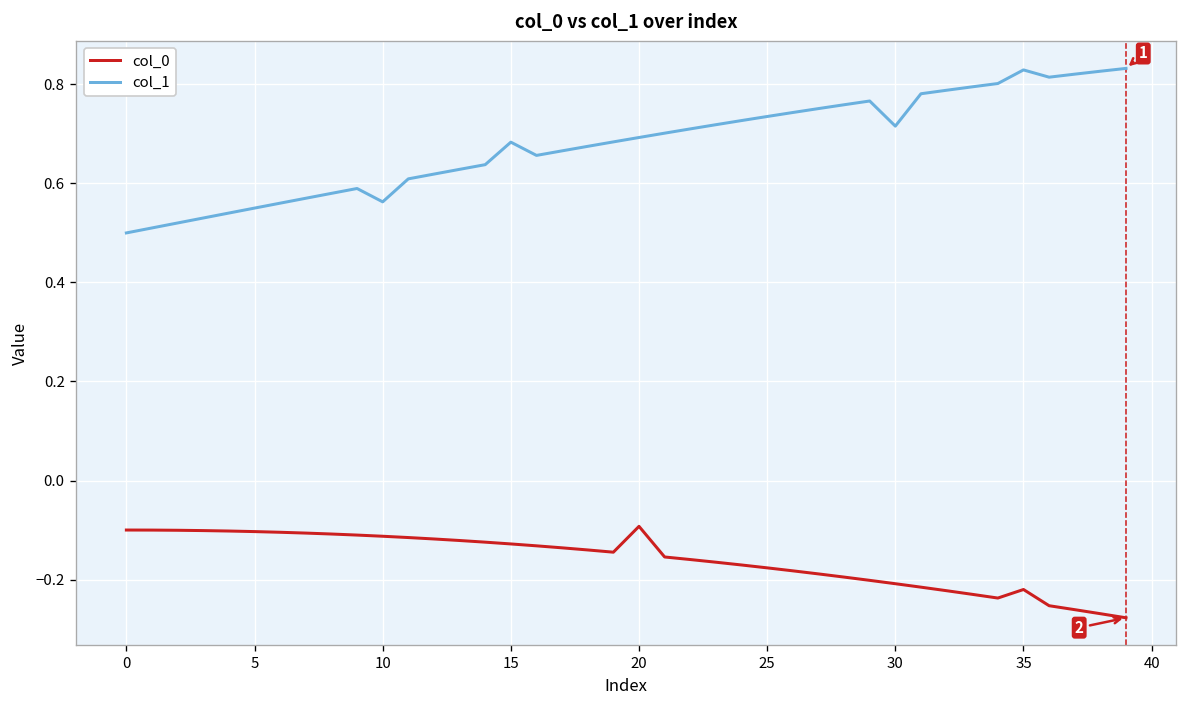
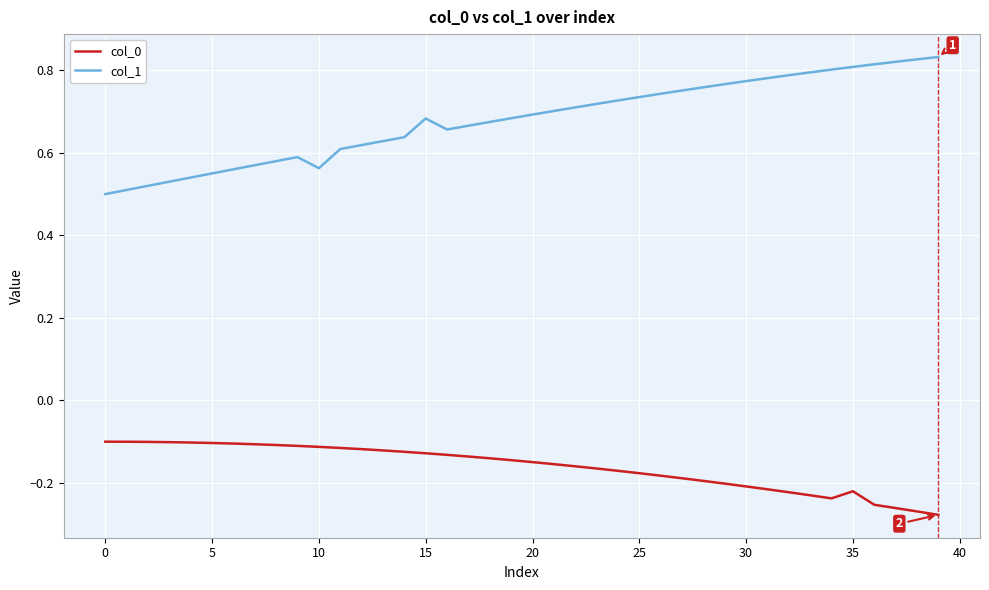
col_0, 20: -0.09 -> -0.15
col_1, 30: 0.72 -> 0.77
col_1, 35: 0.83 -> 0.81
